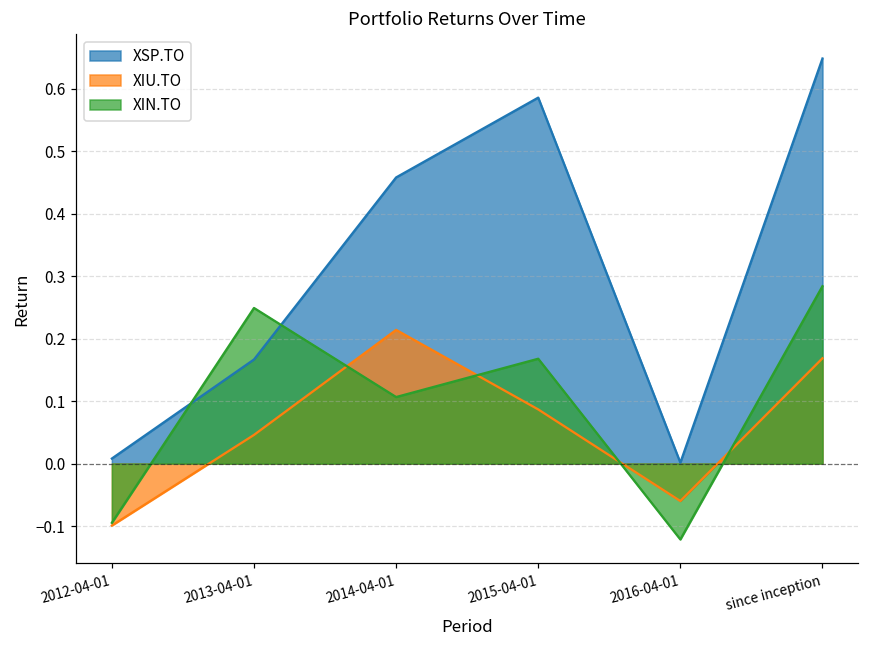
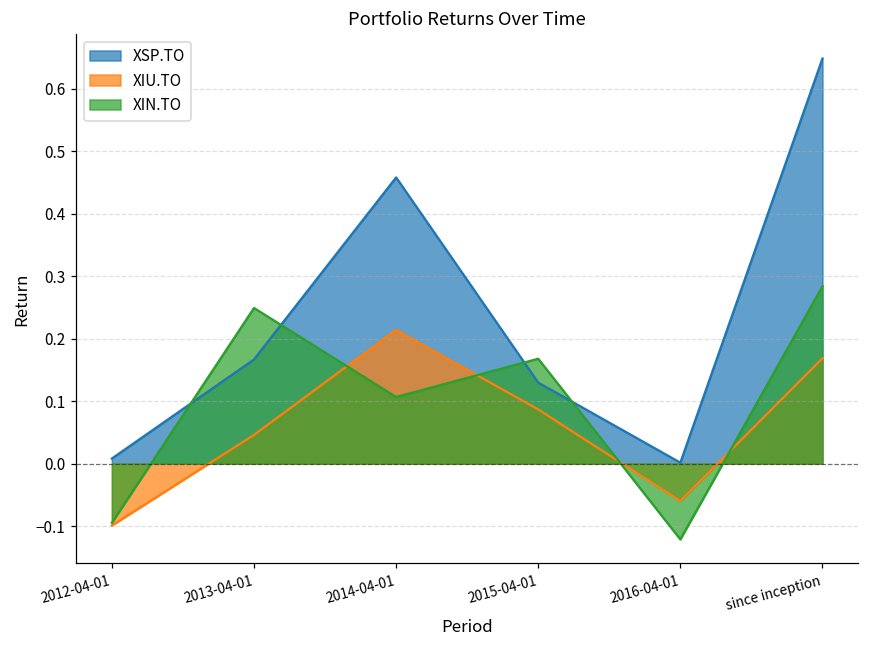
XSP.TO, 2015-04-01: 0.59 -> 0.13
